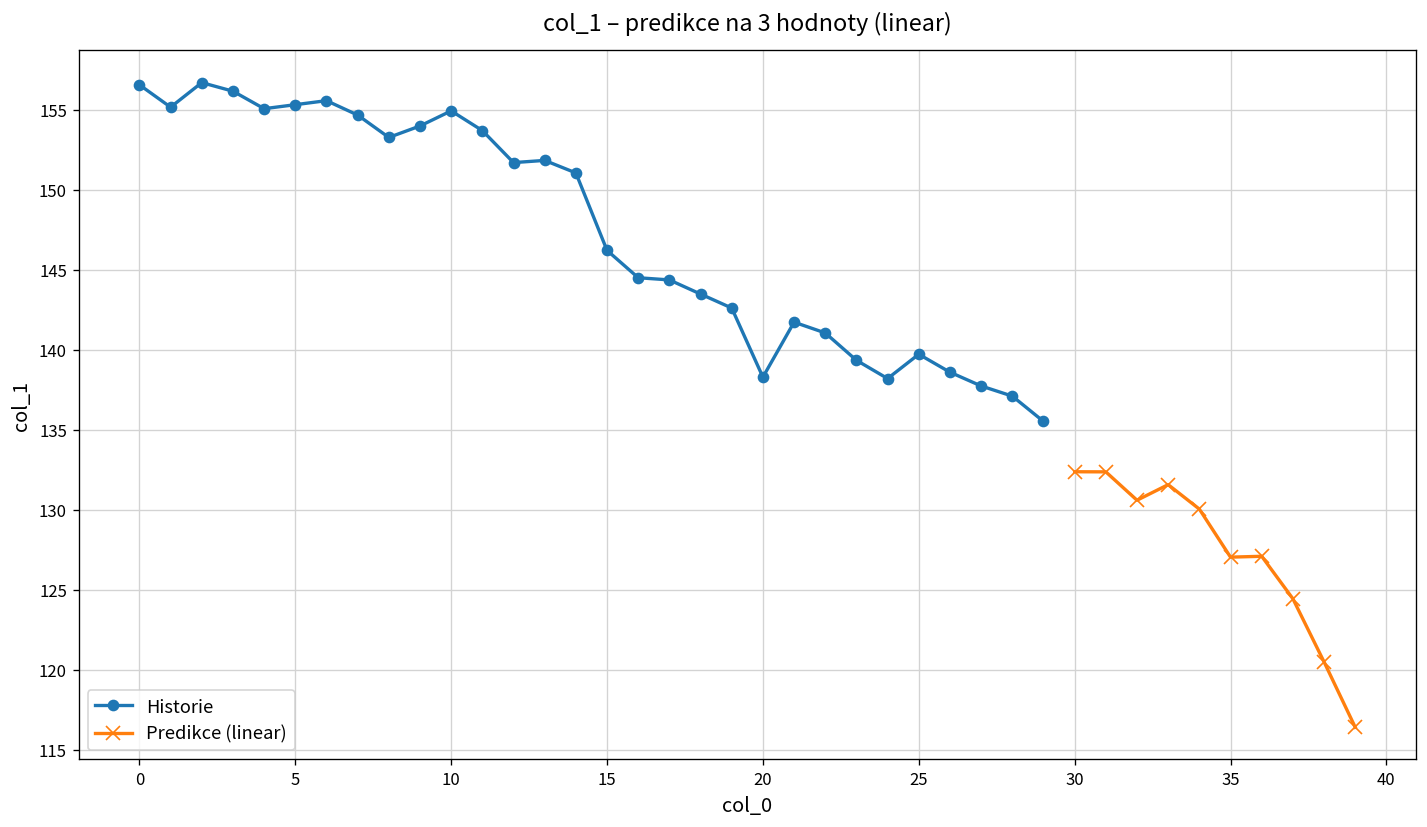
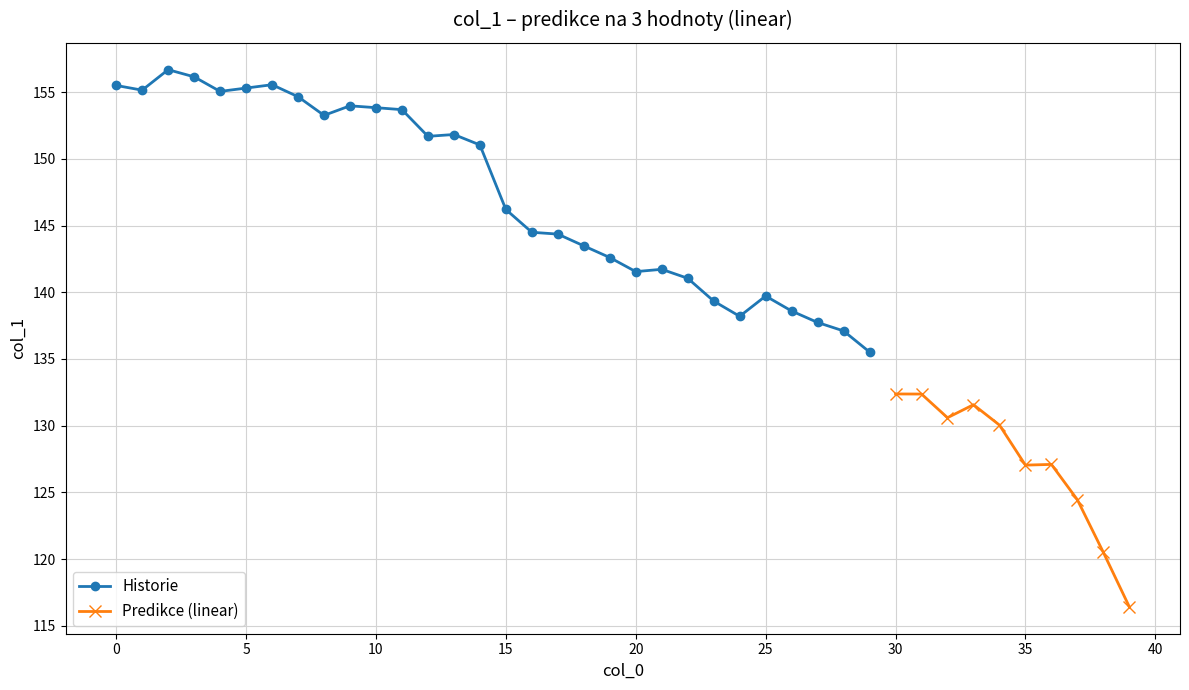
Historie, 0: 156.5 -> 155.5
Historie, 10: 154.9 -> 153.8
Historie, 20: 138.3 -> 141.5
